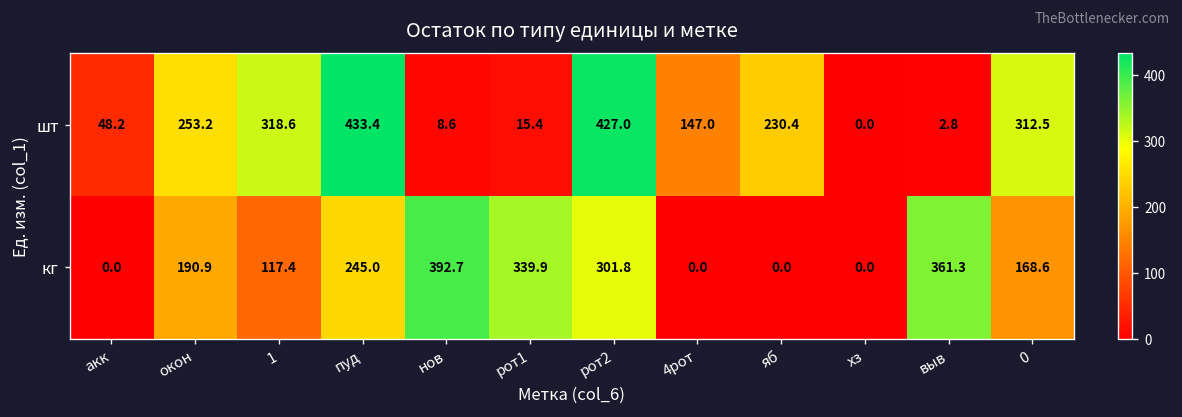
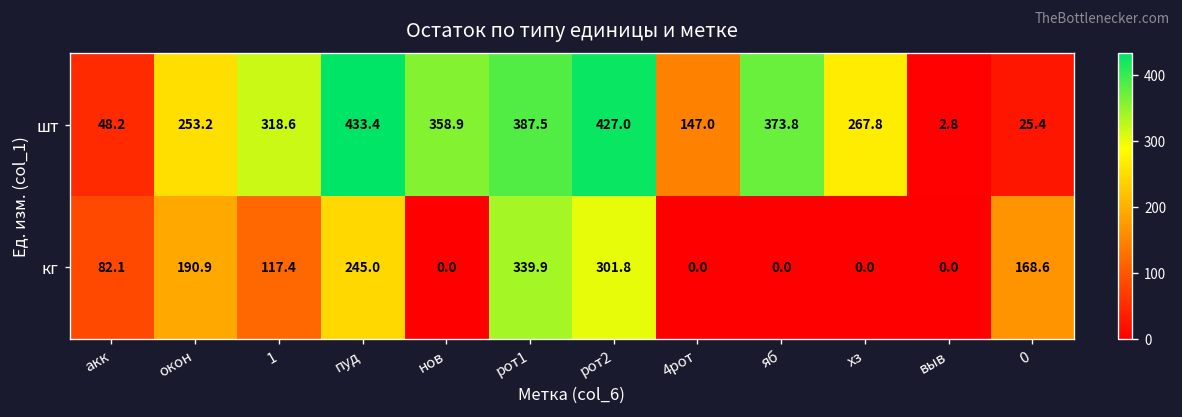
шт, нов: 8.6 -> 358.9
шт, рот1: 15.4 -> 387.5
шт, яб: 230.4 -> 373.8
шт, хз: 0.0 -> 267.8
шт, 0: 312.5 -> 25.4
кг, акк: 0.0 -> 82.1
кг, нов: 392.7 -> 0.0
кг, выв: 361.3 -> 0.0
